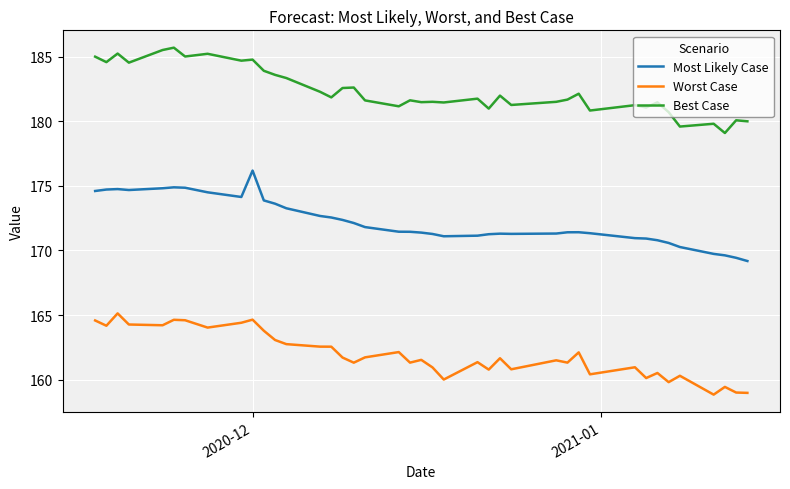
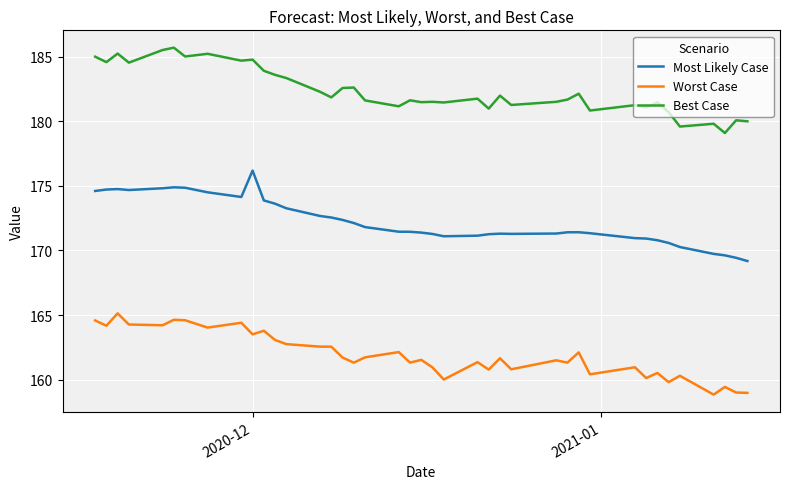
Worst Case, 2020-12: 164.6 -> 163.5
